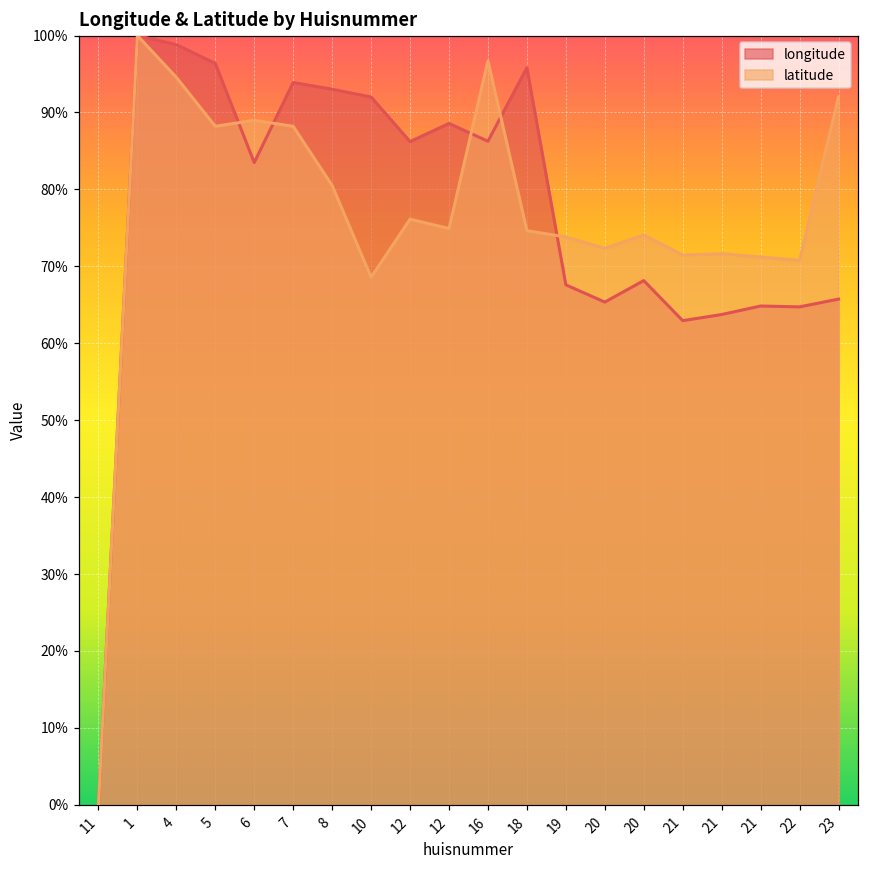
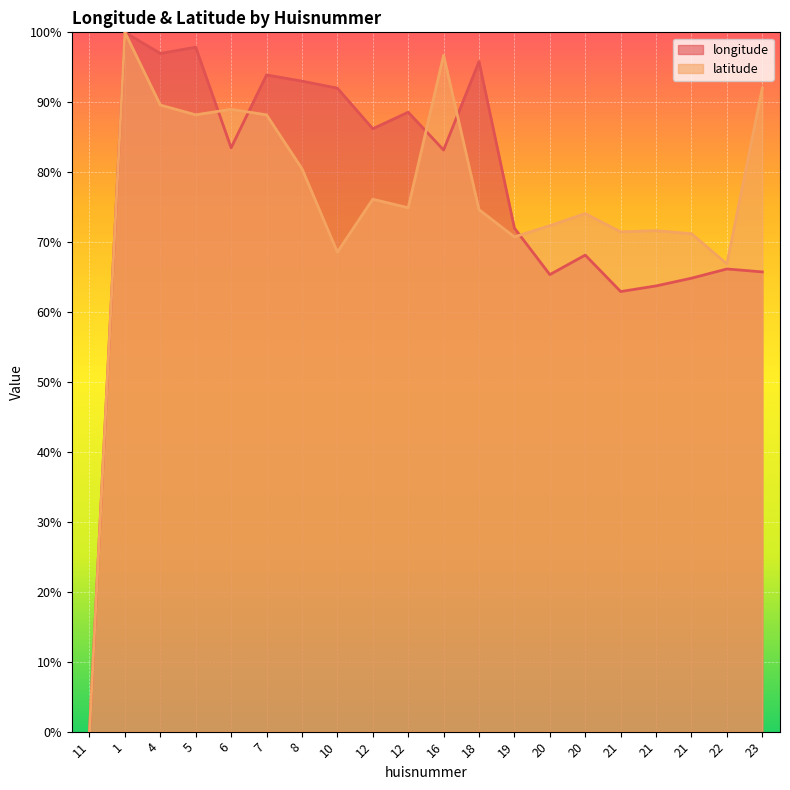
longitude, 4: 99% -> 97%
latitude, 4: 95% -> 90%
longitude, 5: 96% -> 98%
longitude, 16: 86% -> 83%
longitude, 19: 68% -> 72%
latitude, 19: 74% -> 71%
longitude, 22: 65% -> 66%
latitude, 22: 71% -> 67%
